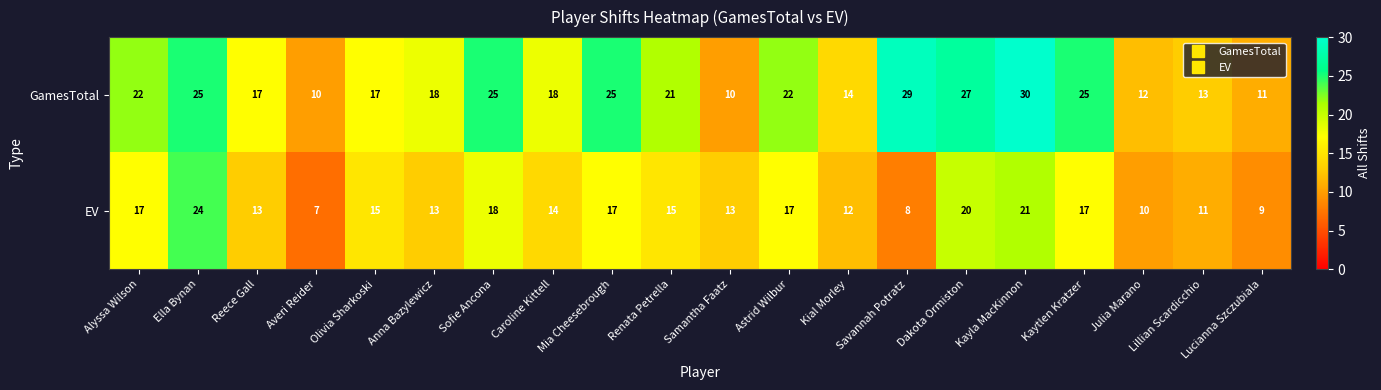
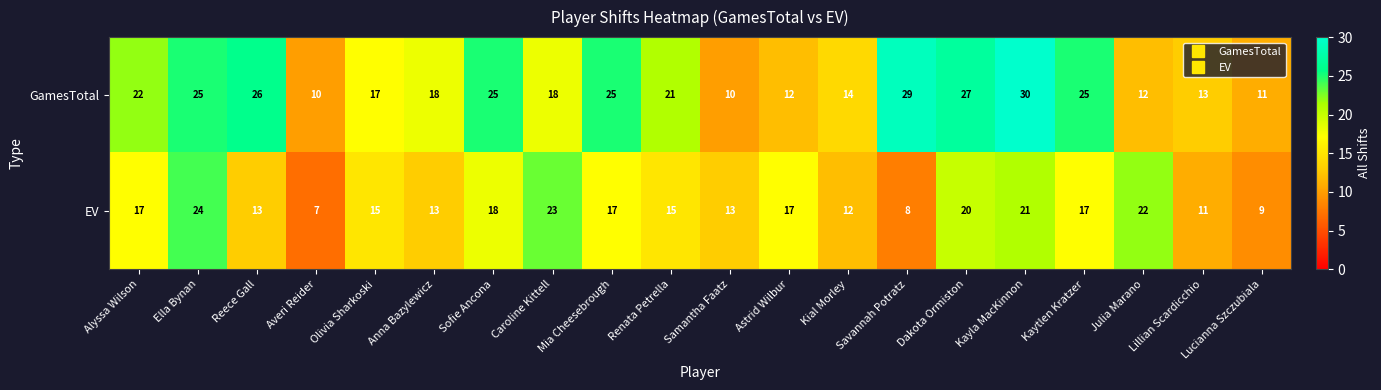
GamesTotal, Reece Gall: 17 -> 26
GamesTotal, Astrid Wilbur: 22 -> 12
EV, Caroline Kittell: 14 -> 23
EV, Julia Marano: 10 -> 22
